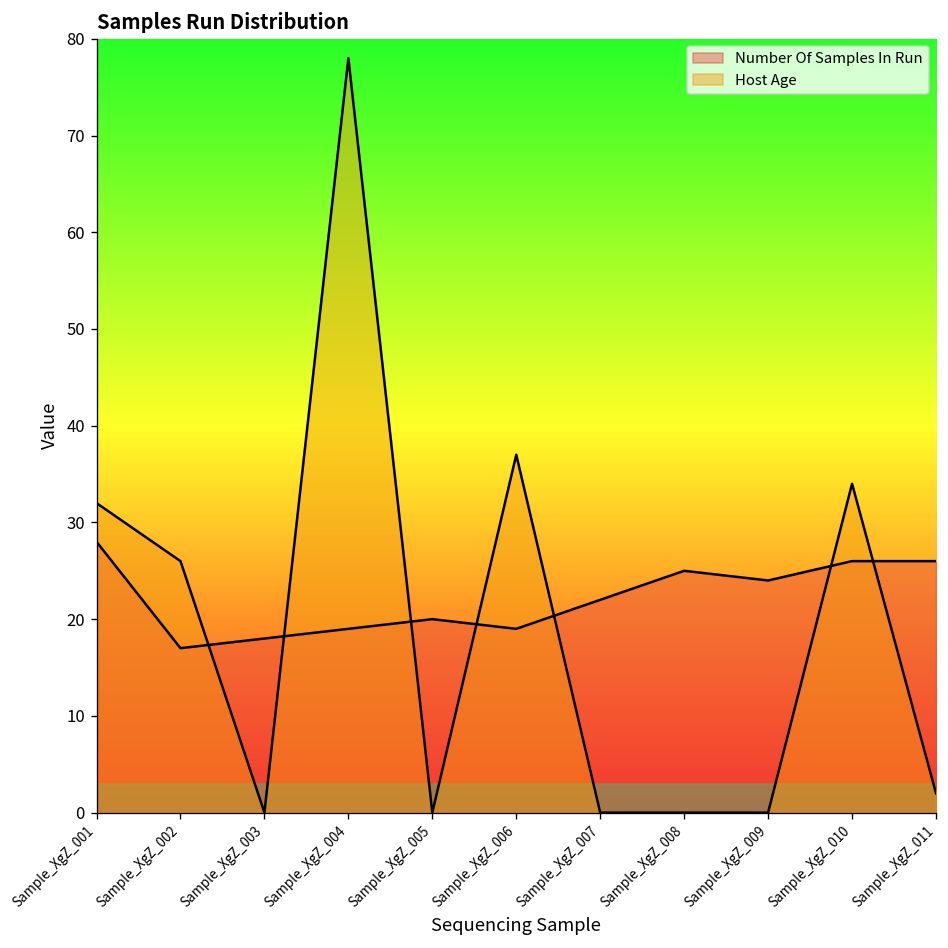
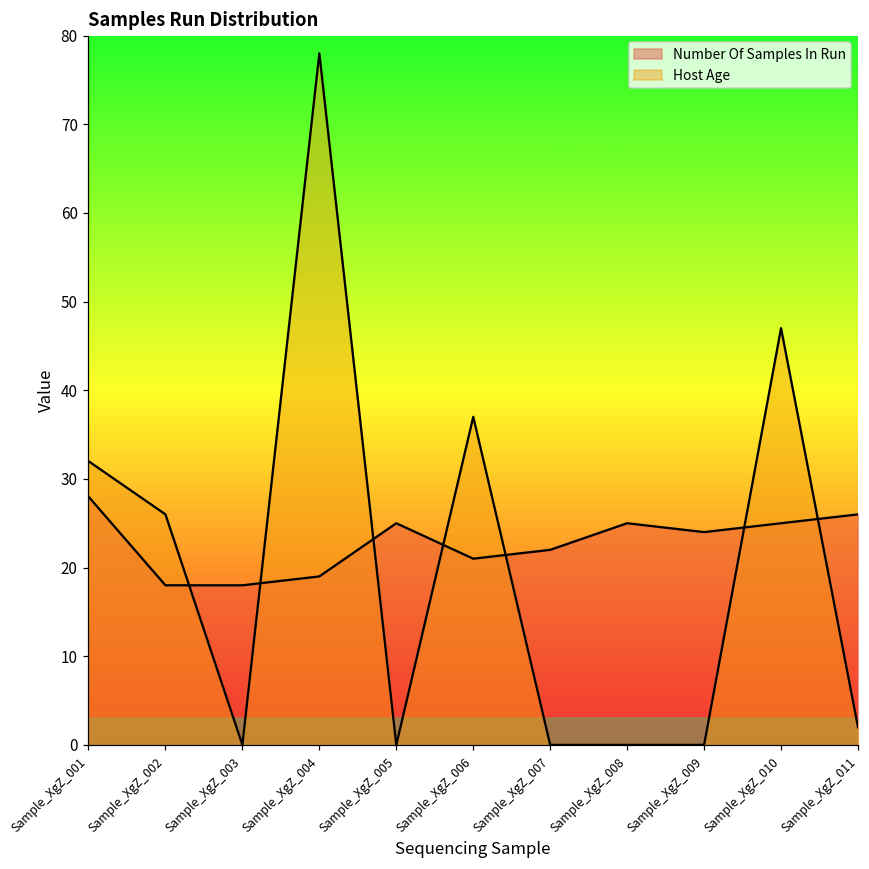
Number Of Samples In Run, Sample_XgZ_002: 17 -> 18
Number Of Samples In Run, Sample_XgZ_005: 20 -> 25
Number Of Samples In Run, Sample_XgZ_006: 19 -> 21
Number Of Samples In Run, Sample_XgZ_010: 26 -> 25
Host Age, Sample_XgZ_010: 34 -> 47
